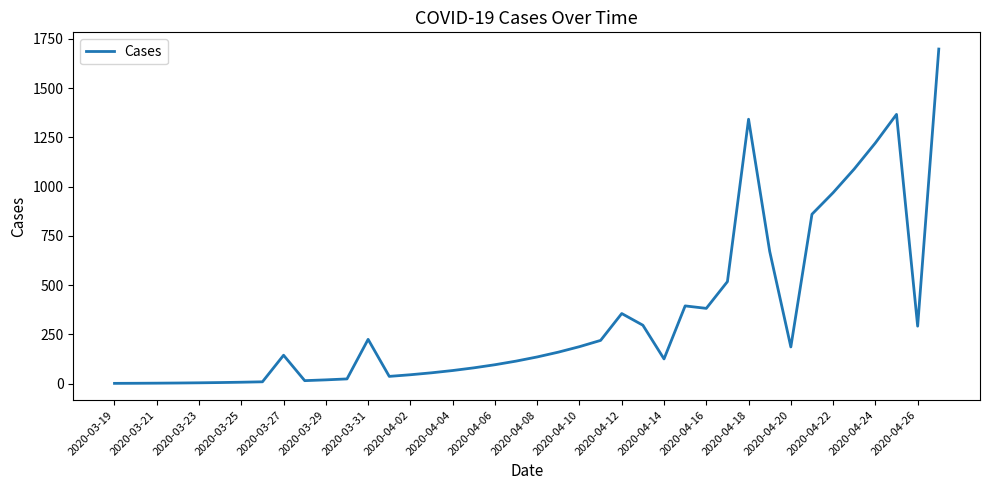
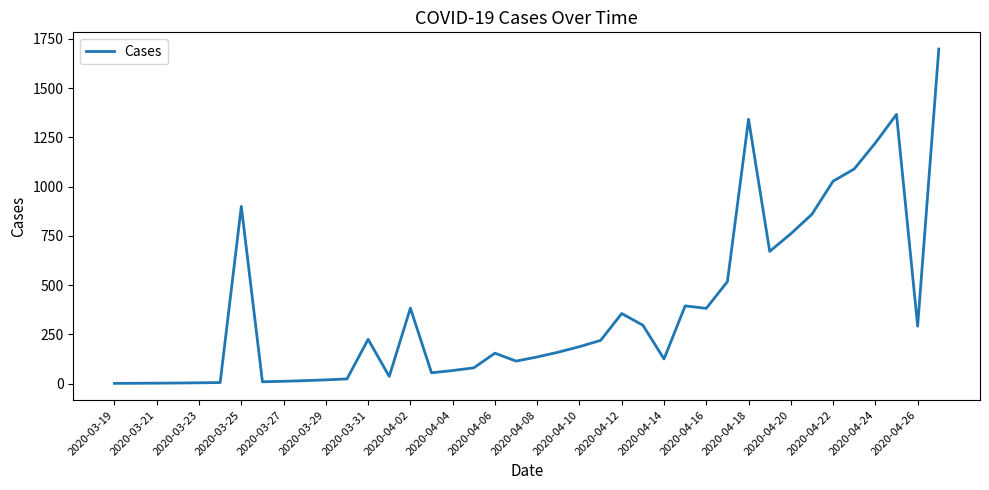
2020-03-25: 10 -> 900
2020-03-27: 140 -> 10
2020-04-02: 40 -> 380
2020-04-06: 100 -> 150
2020-04-20: 190 -> 760
2020-04-22: 970 -> 1030
